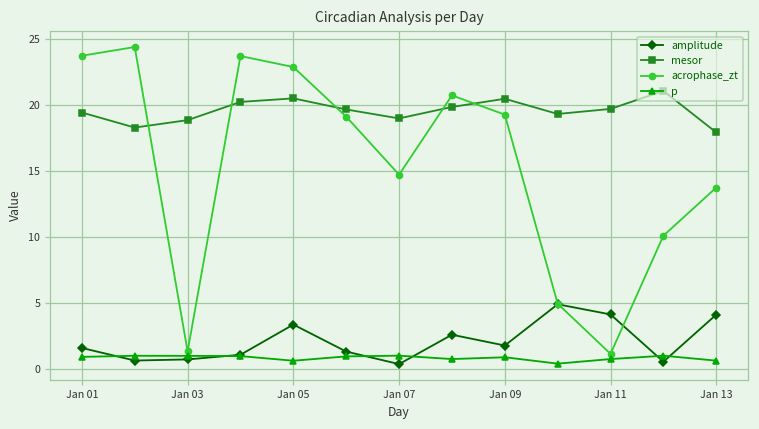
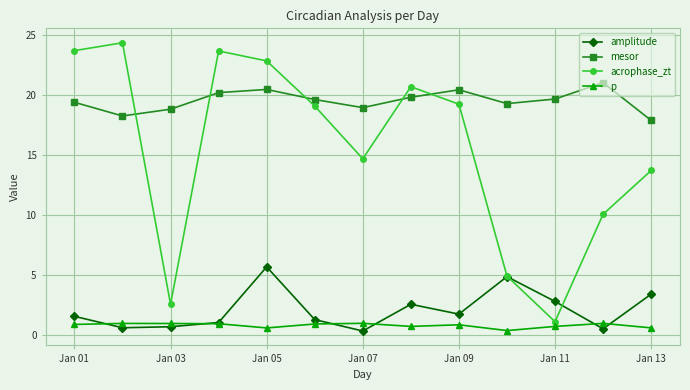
acrophase_zt, Jan 03: 1.3 -> 2.6
amplitude, Jan 05: 3.4 -> 5.7
amplitude, Jan 11: 4.1 -> 2.8
amplitude, Jan 13: 4.1 -> 3.4
